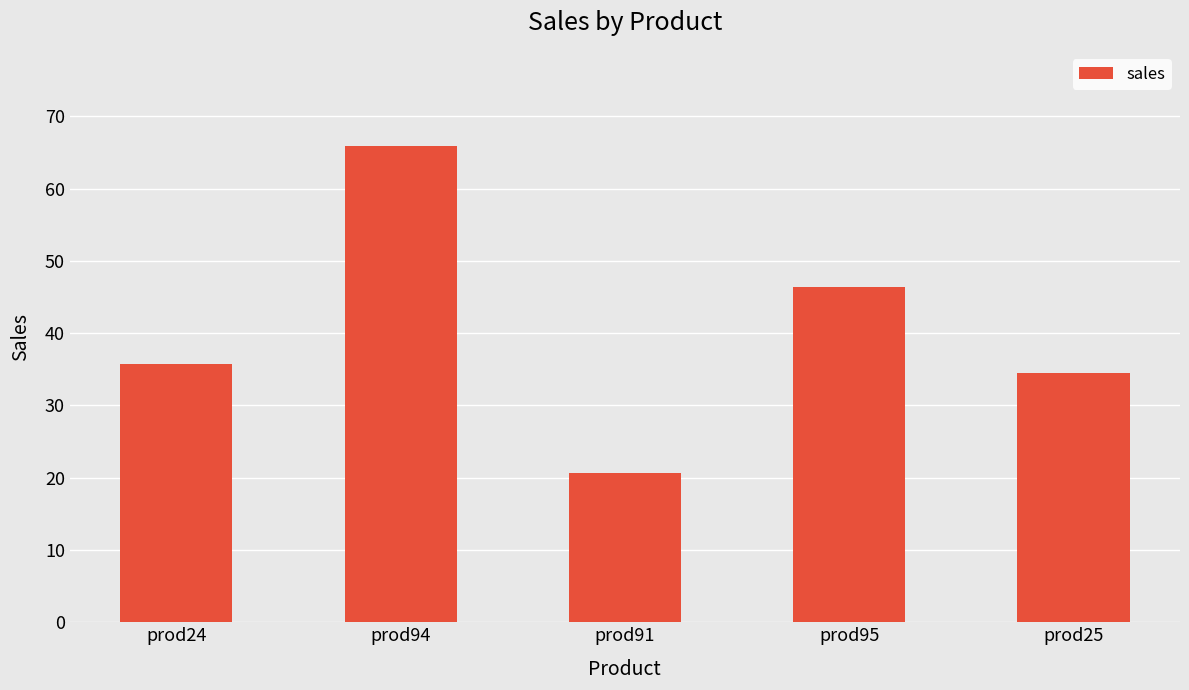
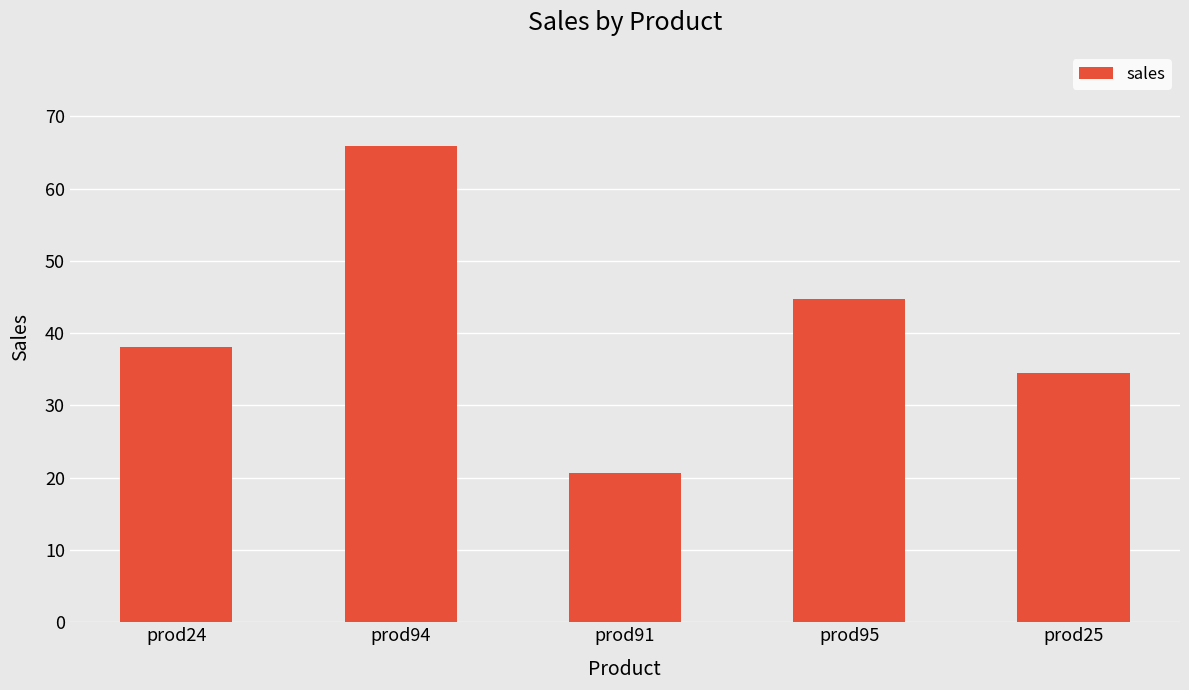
prod24: 36 -> 38
prod95: 46 -> 45
